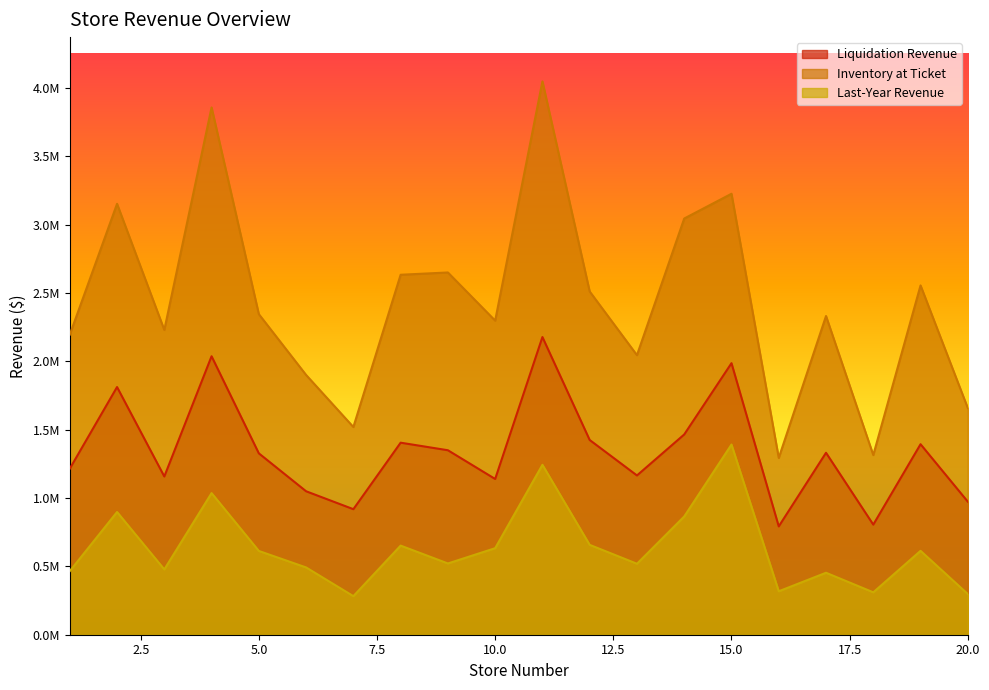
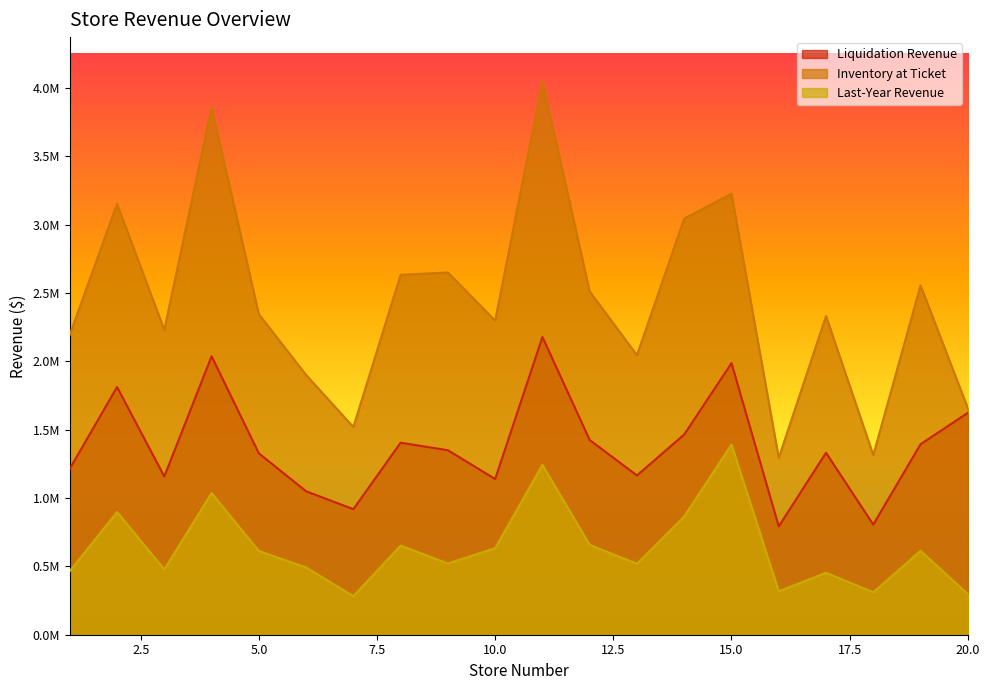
Liquidation Revenue, 20.0: 970000 -> 1620000
